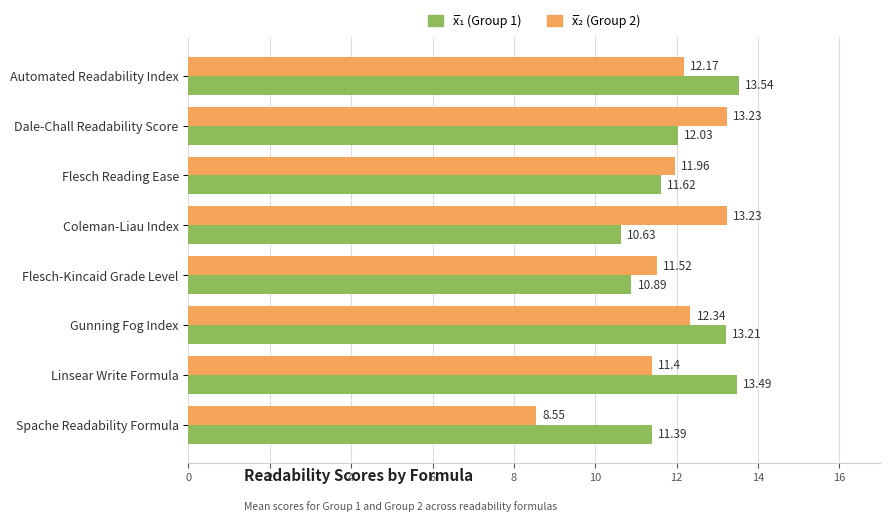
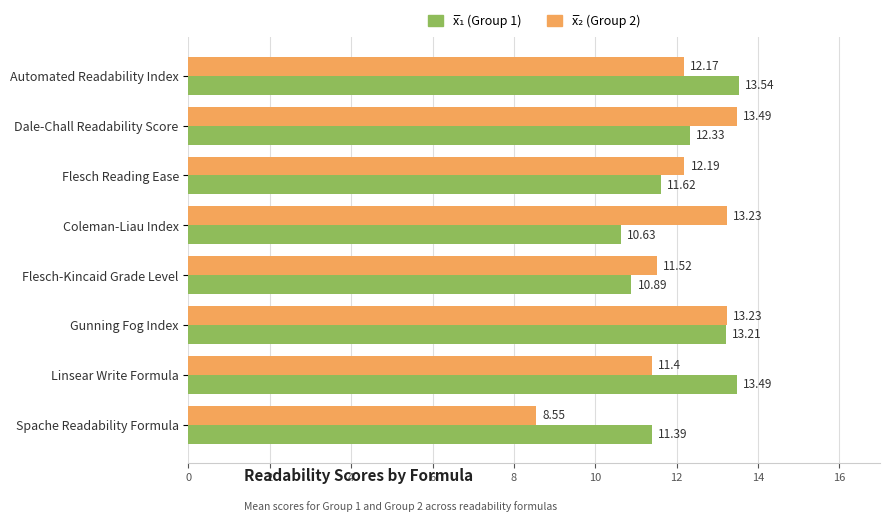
x̅₂ (Group 2), Dale-Chall Readability Score: 13.23 -> 13.49
x̅₁ (Group 1), Dale-Chall Readability Score: 12.03 -> 12.33
x̅₂ (Group 2), Flesch Reading Ease: 11.96 -> 12.19
x̅₂ (Group 2), Gunning Fog Index: 12.34 -> 13.23
